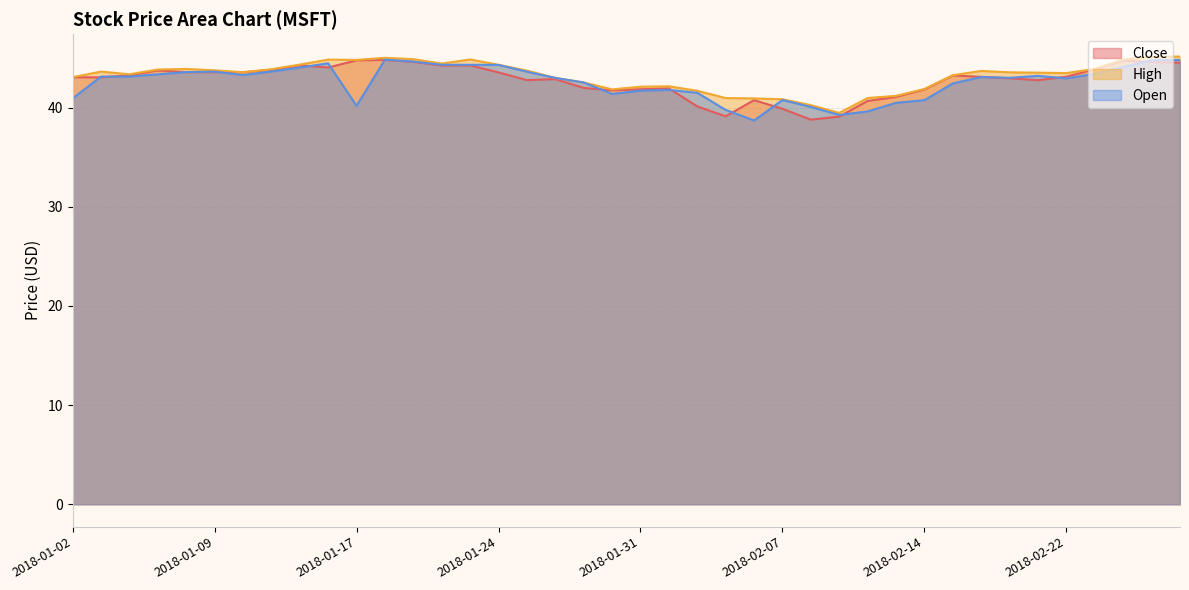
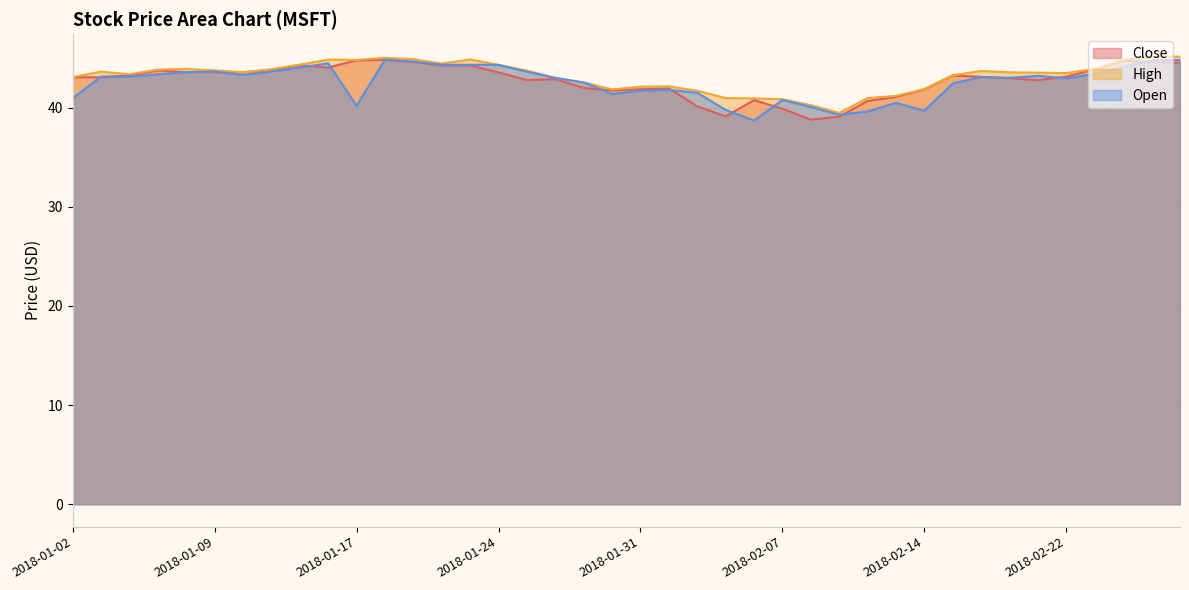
Open, 2018-02-14: 41 -> 40
